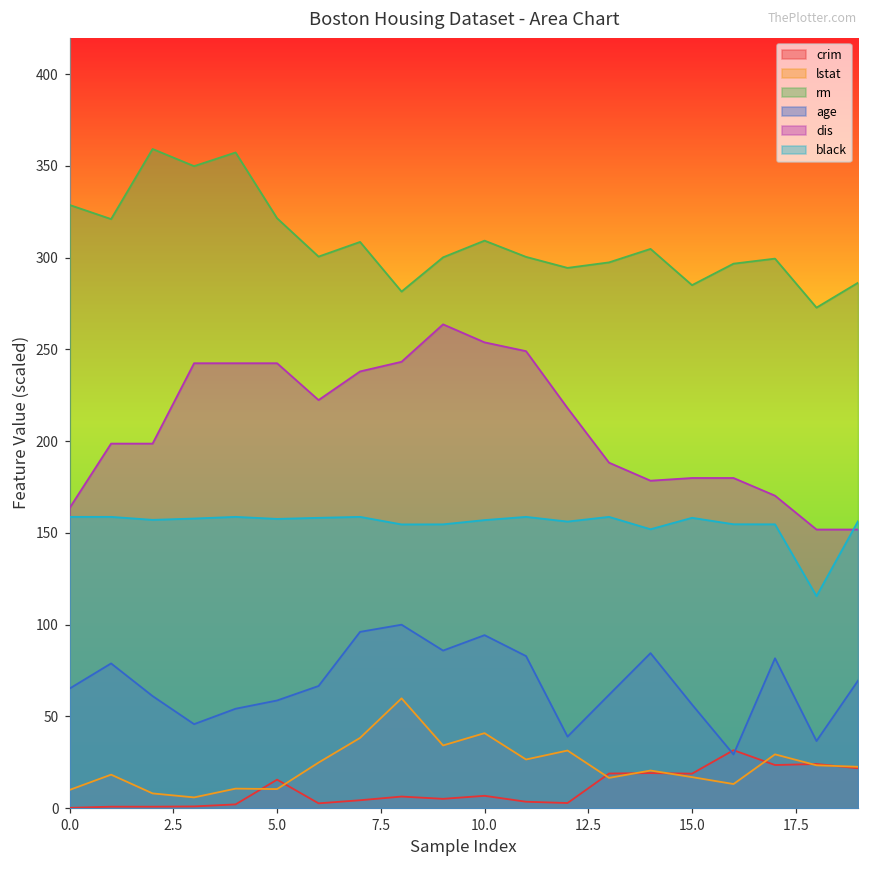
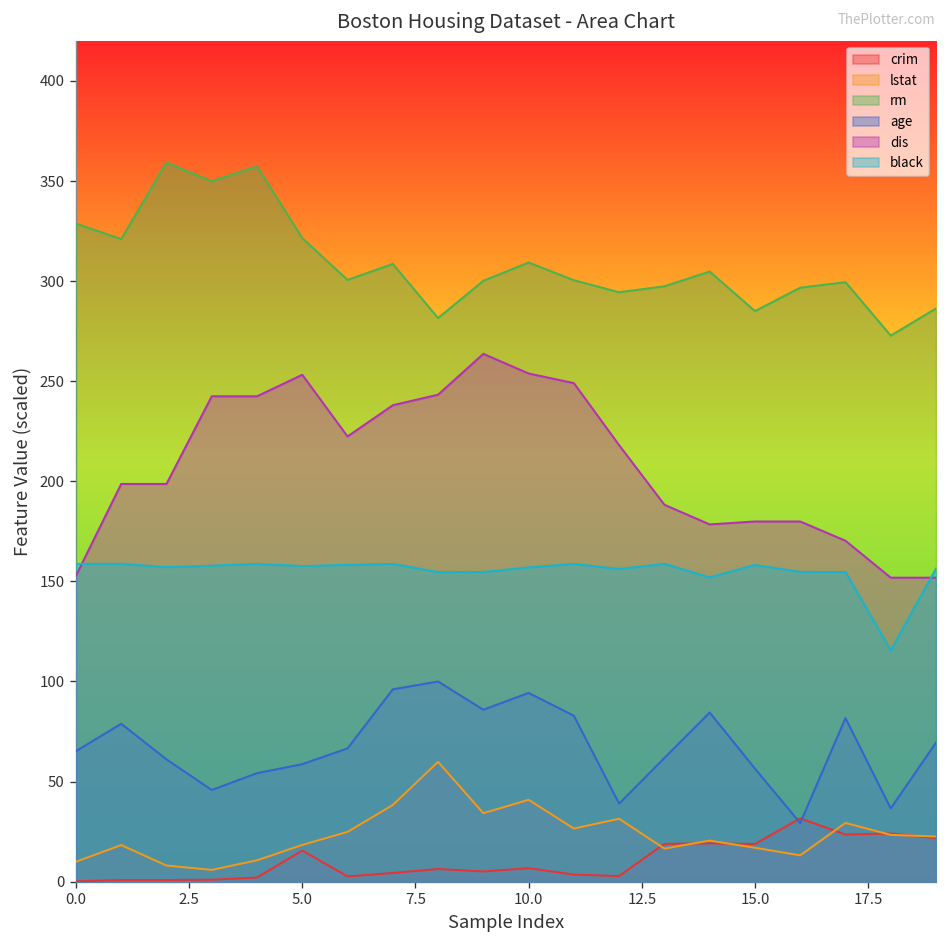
dis, 0.0: 164 -> 153
lstat, 5.0: 10 -> 18
dis, 5.0: 242 -> 253
